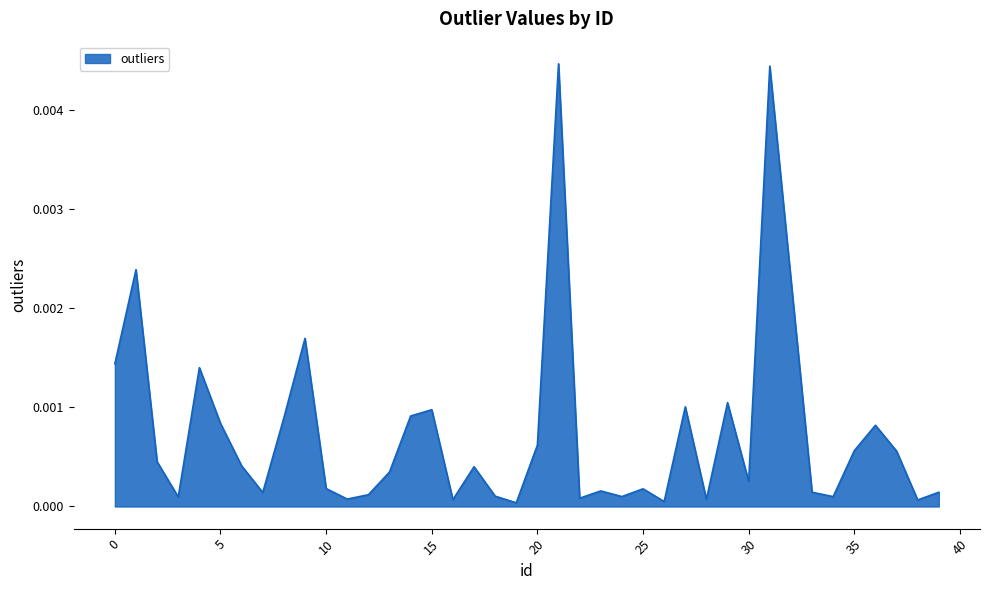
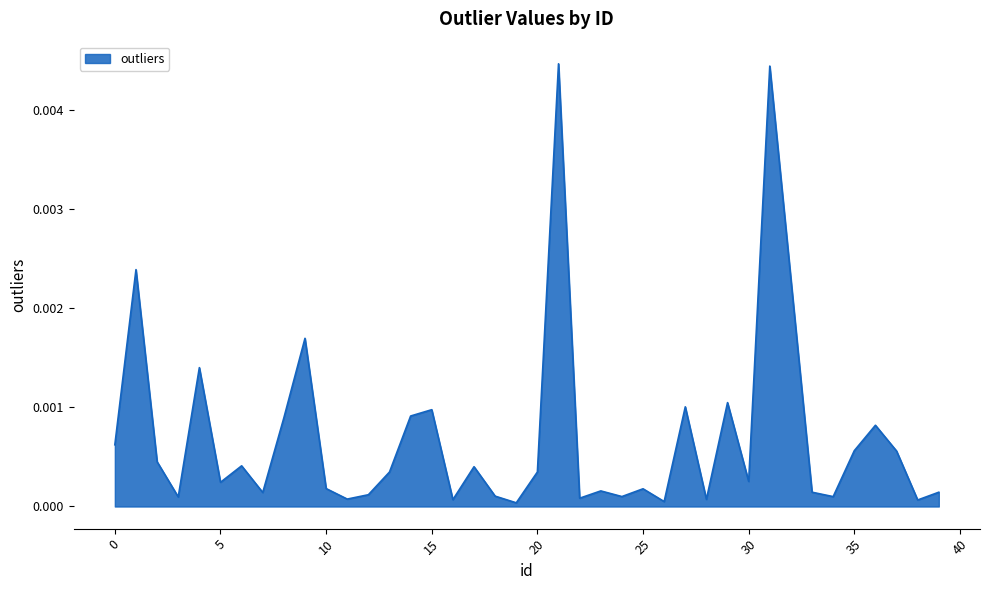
0: 0.0014 -> 0.0006
5: 0.0008 -> 0.0002
20: 0.0006 -> 0.0003
